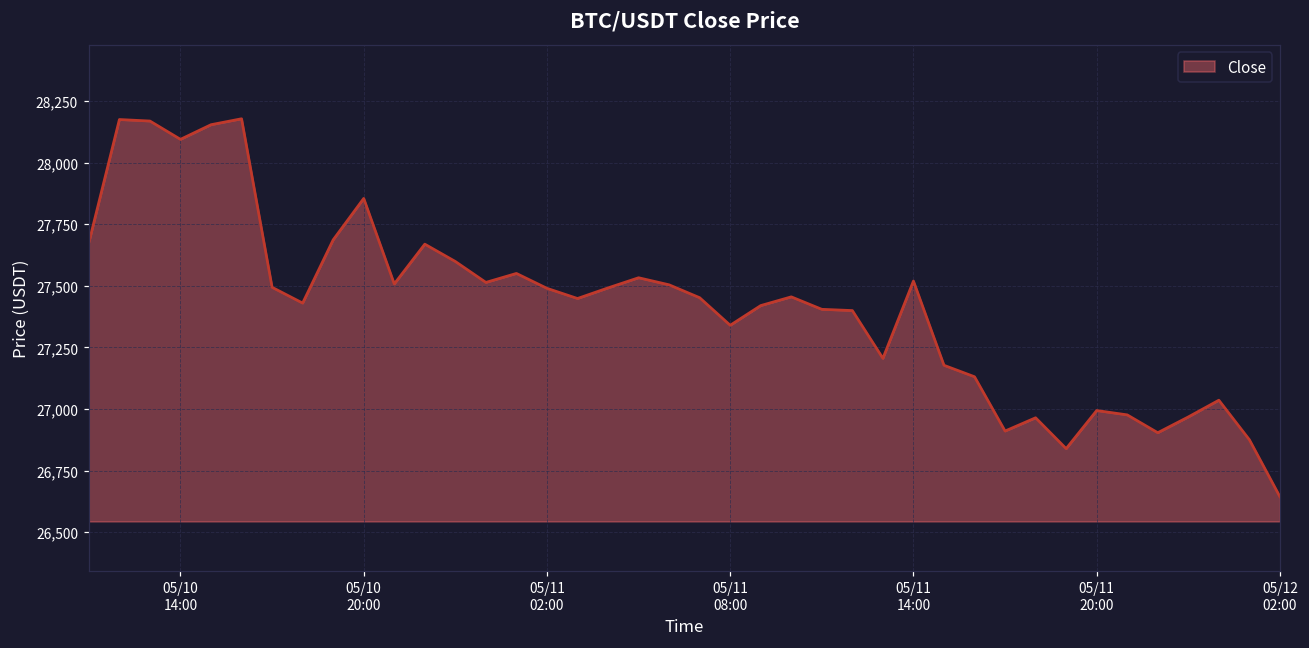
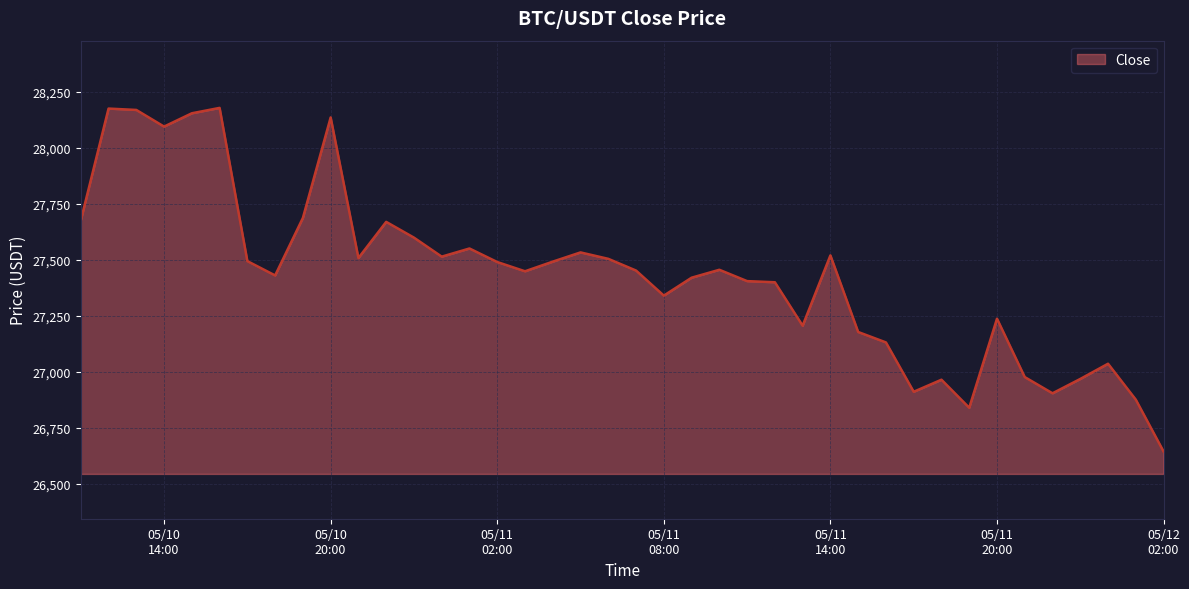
05/10 20:00: 27,850 -> 28,140
05/11 20:00: 26,990 -> 27,240
